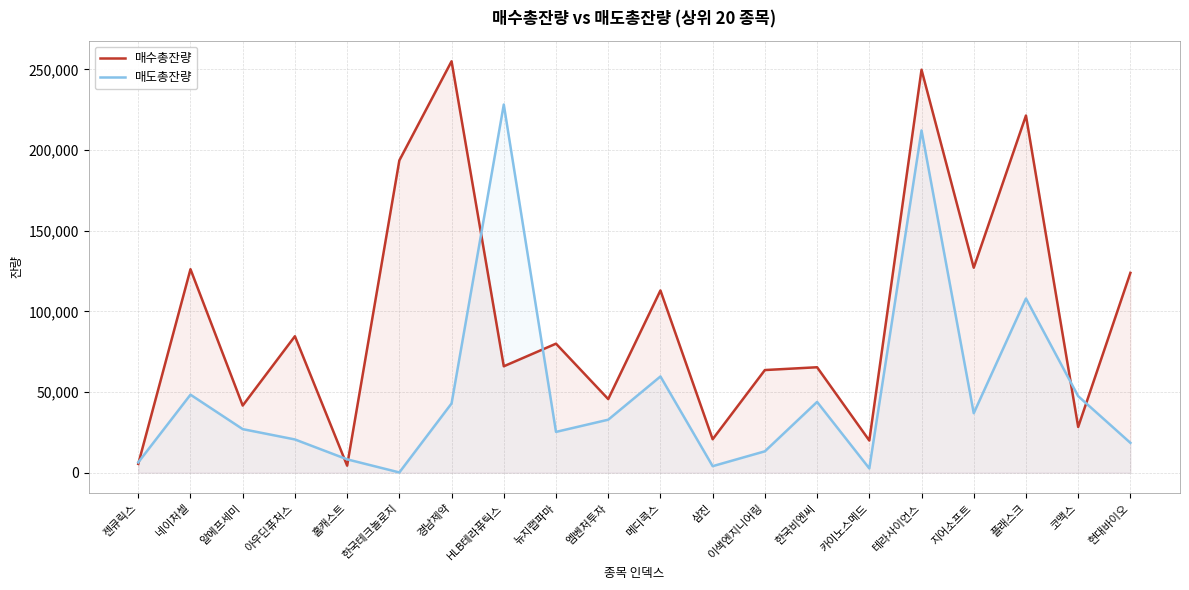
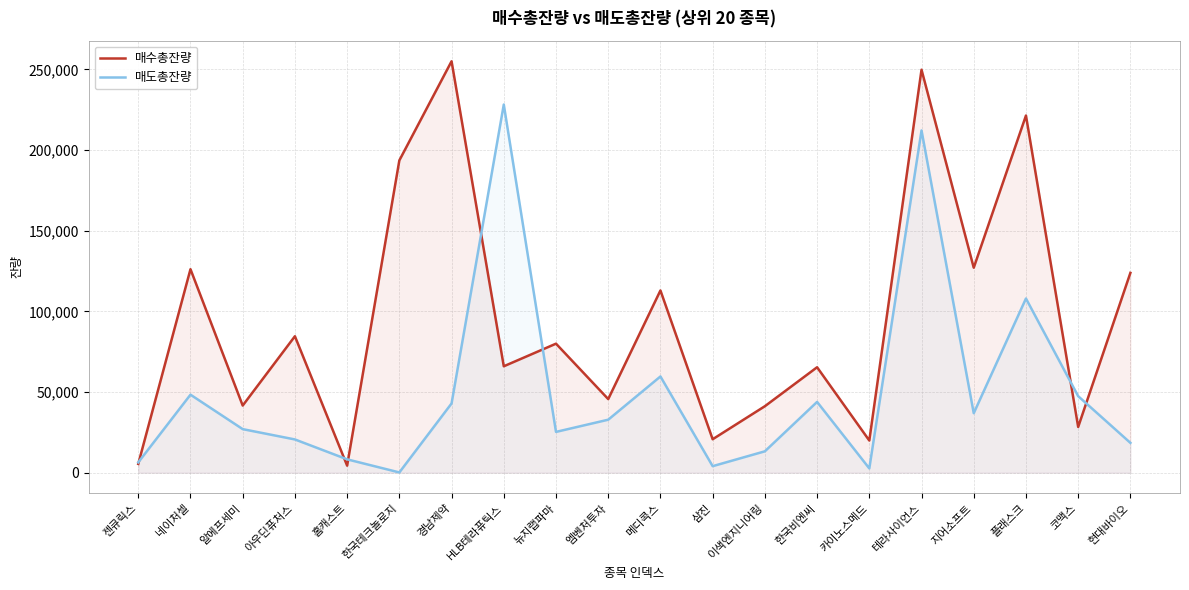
매수총잔량, 이색엔지니어링: 64,000 -> 41,000
